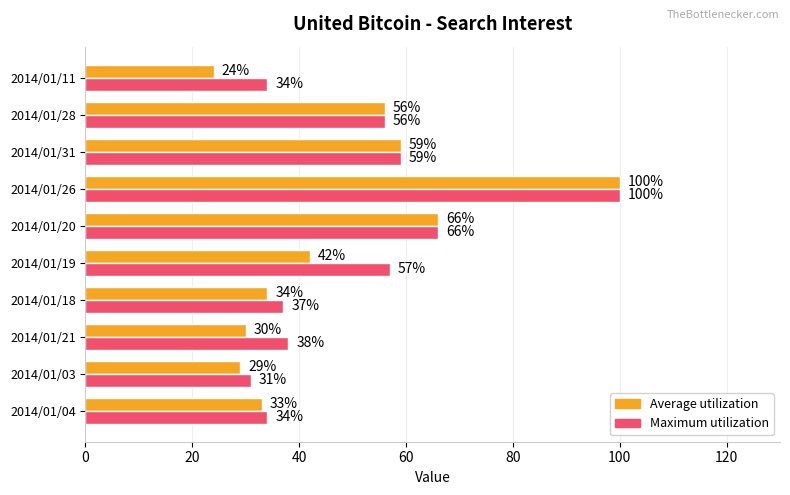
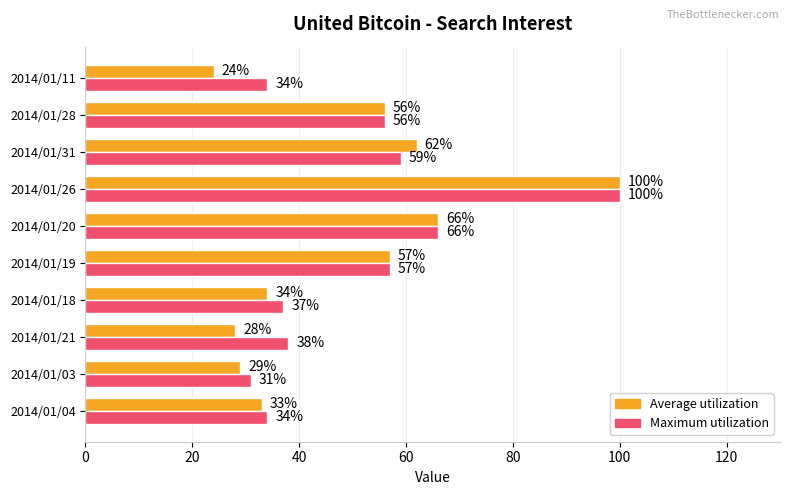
Average utilization, 2014/01/31: 59% -> 62%
Average utilization, 2014/01/19: 42% -> 57%
Average utilization, 2014/01/21: 30% -> 28%
